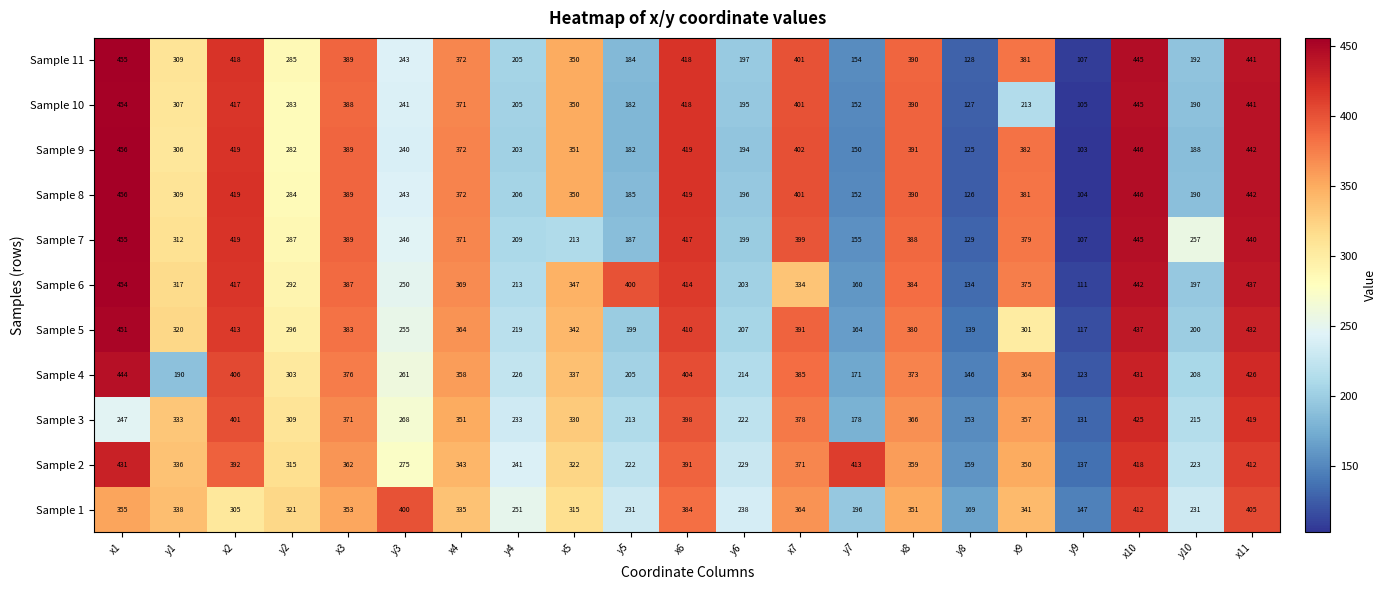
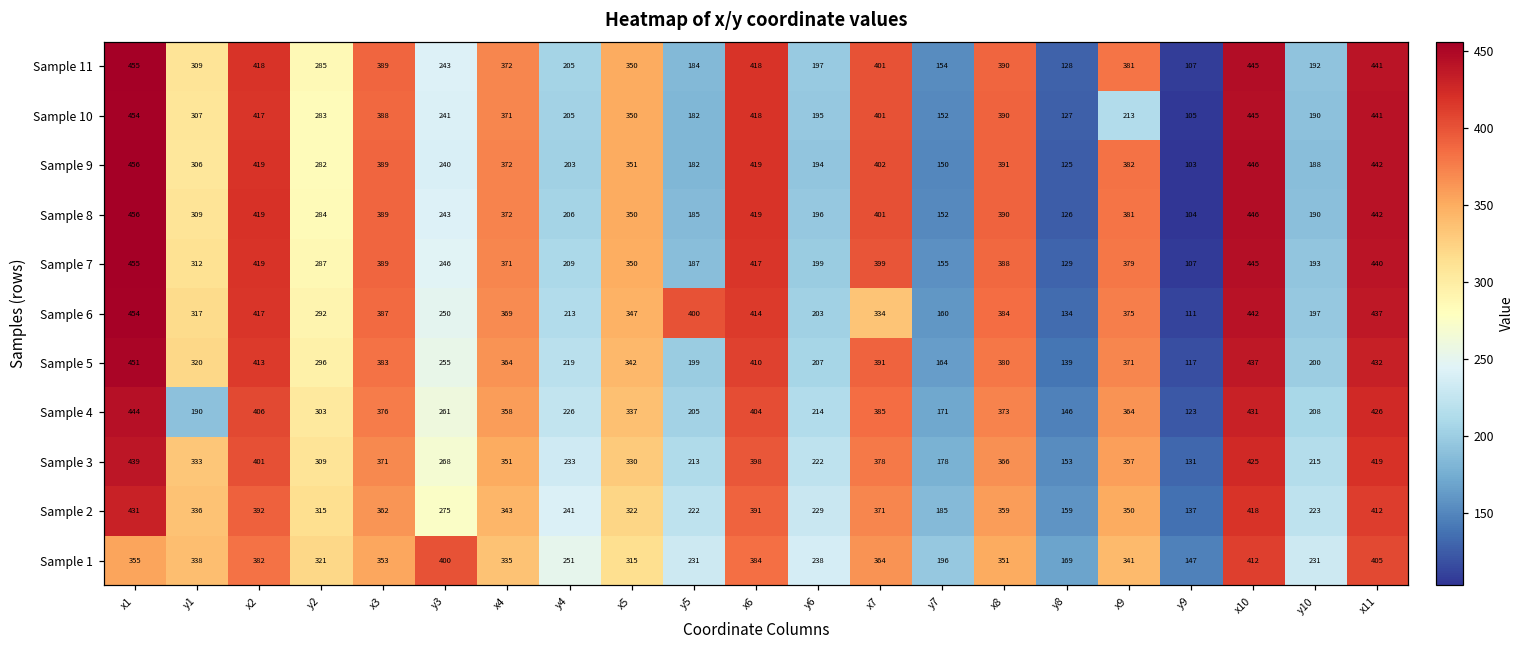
Sample 7, x5: 213 -> 350
Sample 7, y10: 257 -> 193
Sample 5, x9: 301 -> 371
Sample 3, x1: 247 -> 439
Sample 2, y7: 413 -> 185
Sample 1, x2: 305 -> 382
